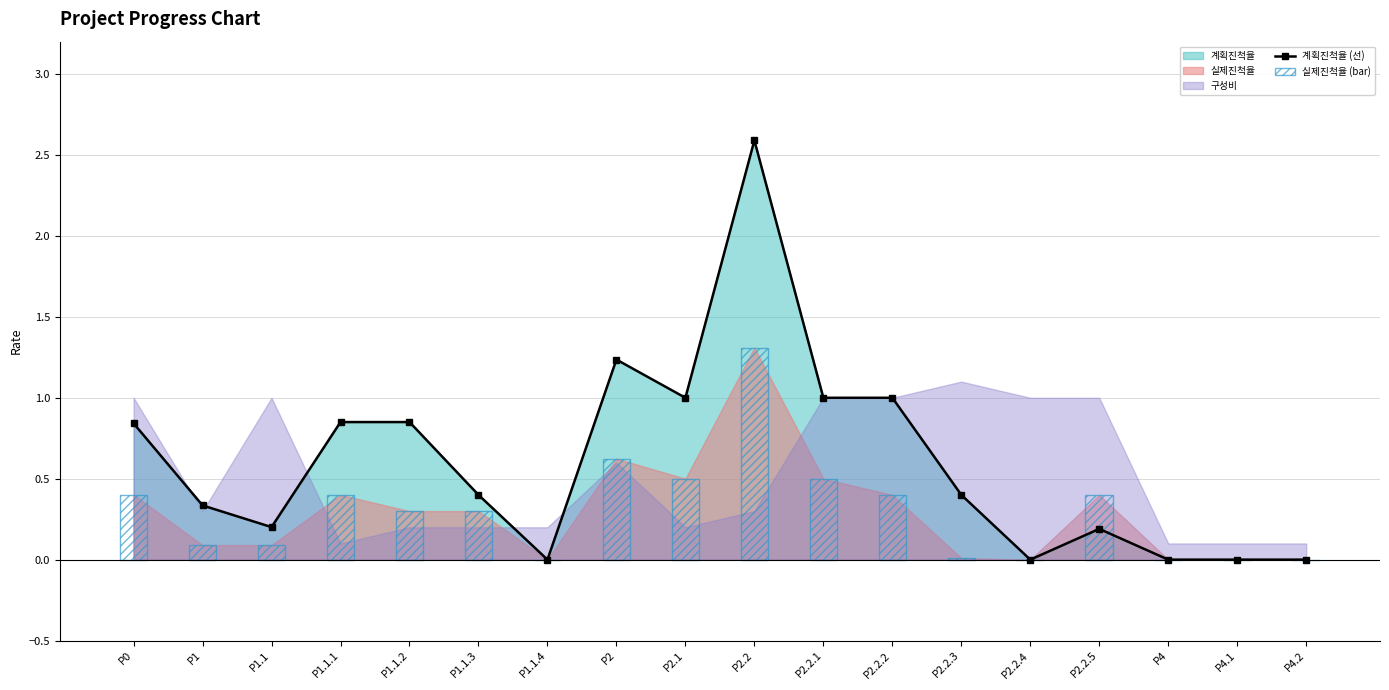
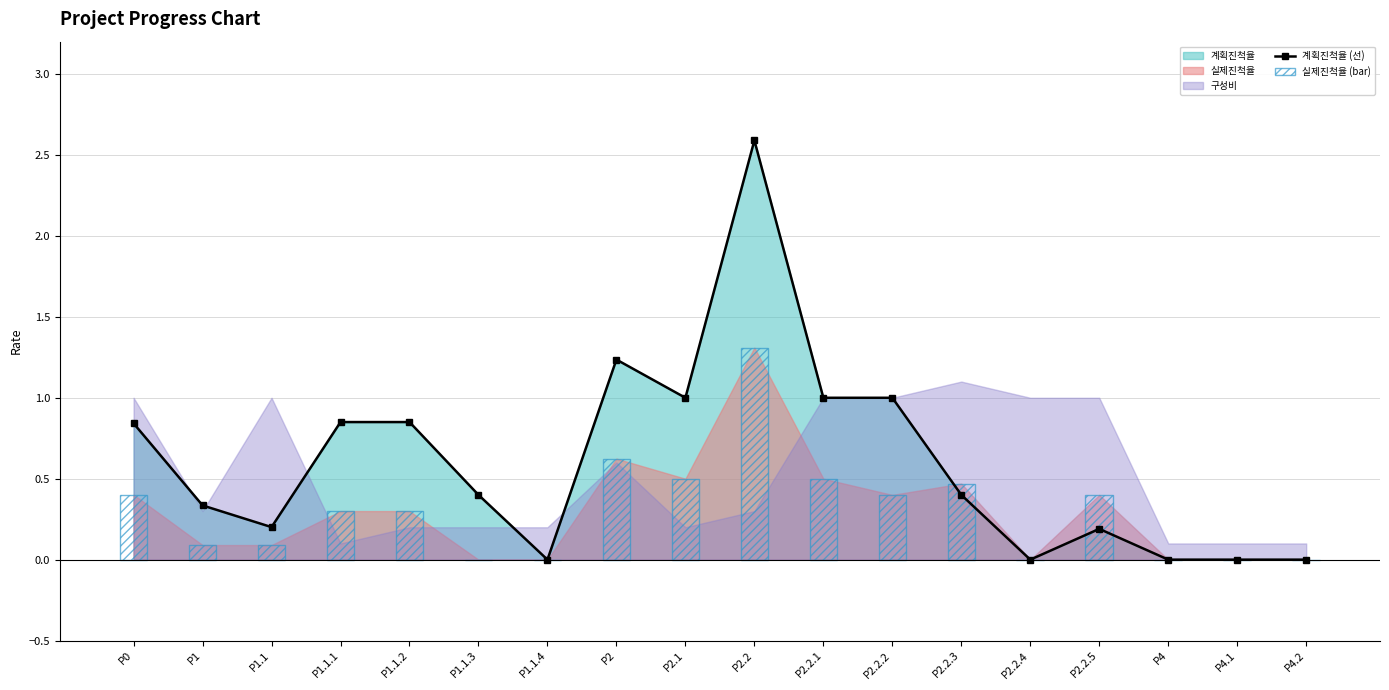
실제진척율, P1.1.1: 0.4 -> 0.3
실제진척율, P1.1.3: 0.3 -> 0.0
실제진척율, P2.2.3: 0.01 -> 0.47
